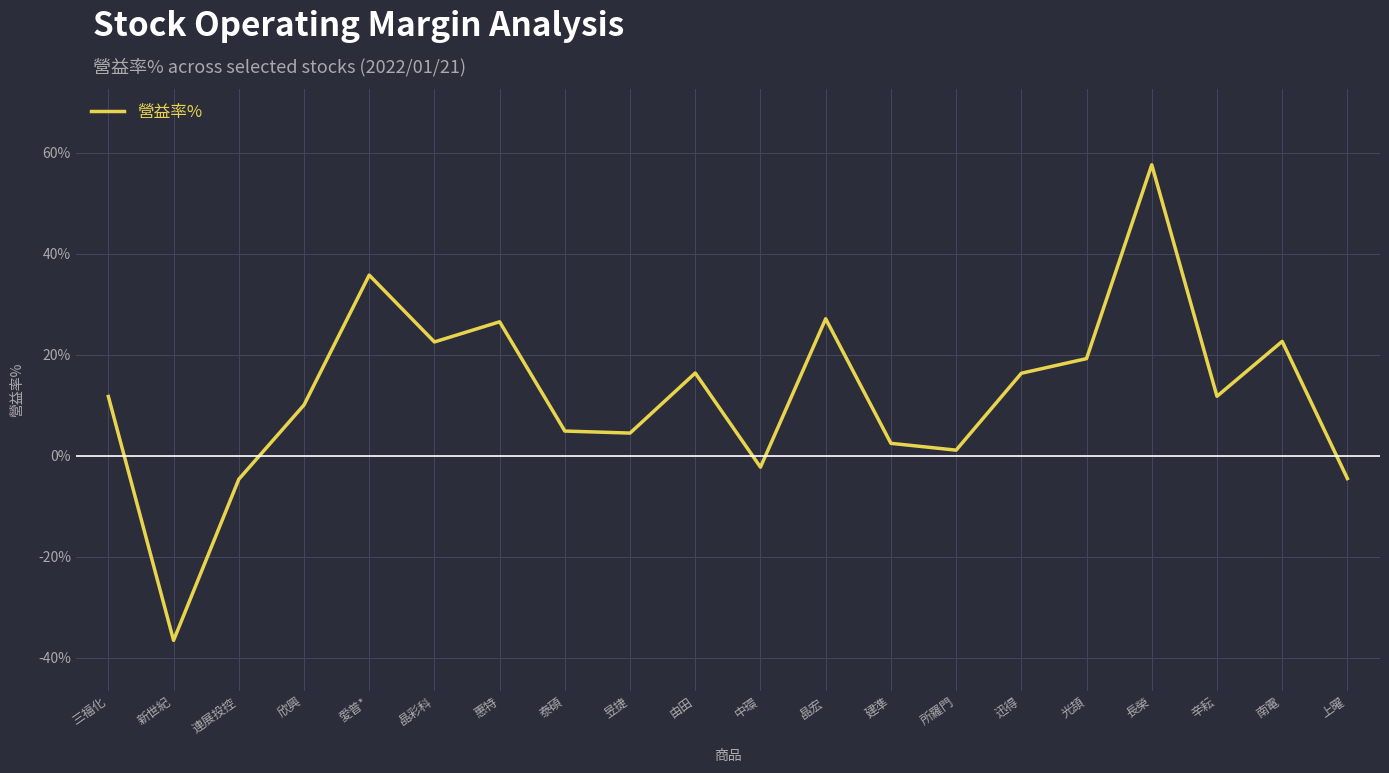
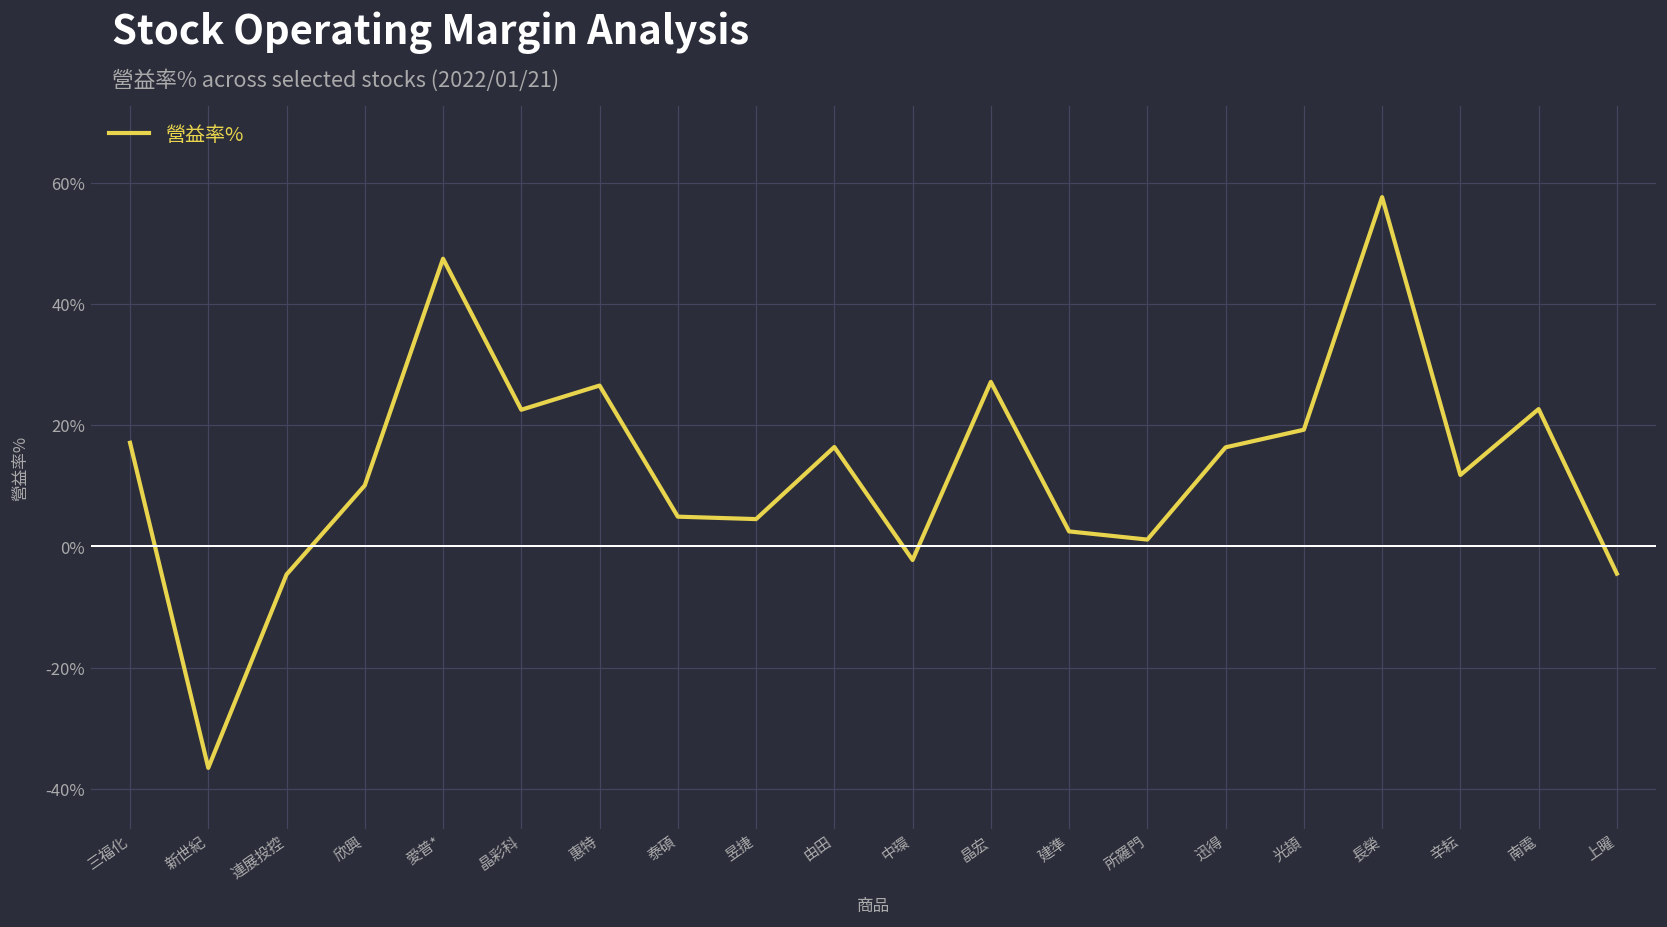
三福化: 12% -> 17%
愛普*: 36% -> 47%
